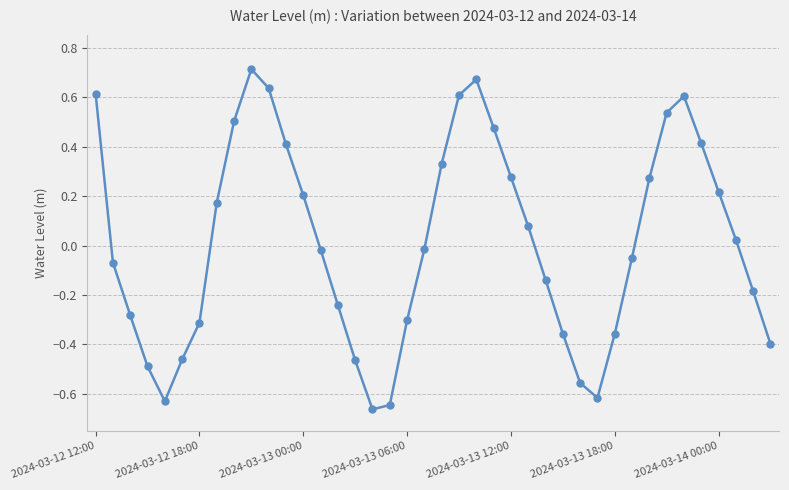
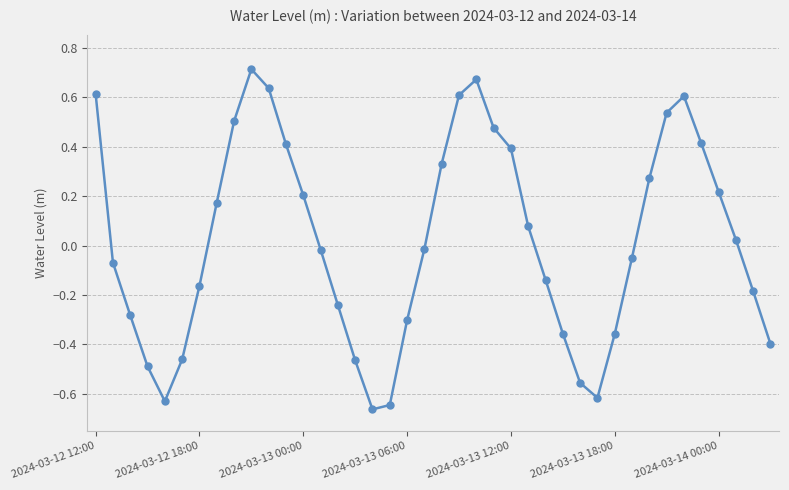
2024-03-12 18:00: -0.31 -> -0.16
2024-03-13 12:00: 0.28 -> 0.39
